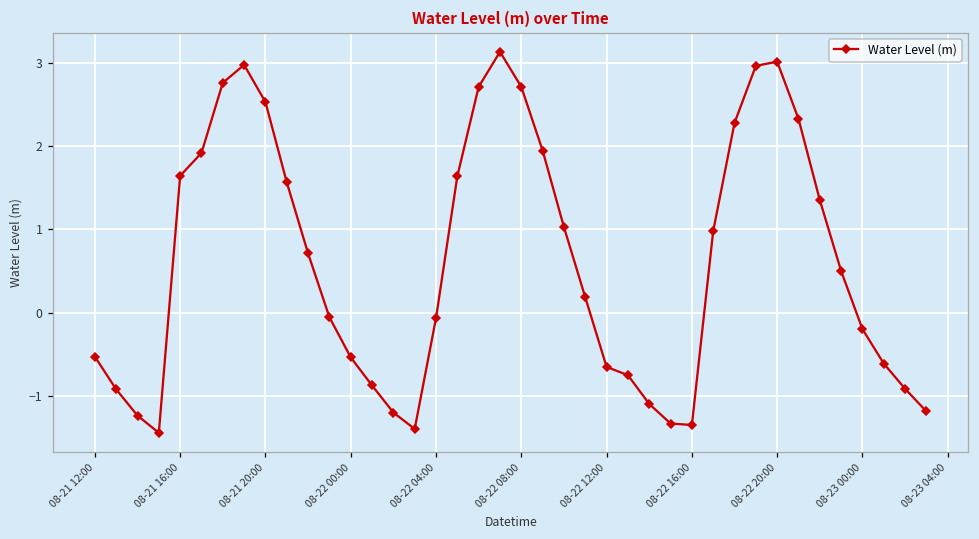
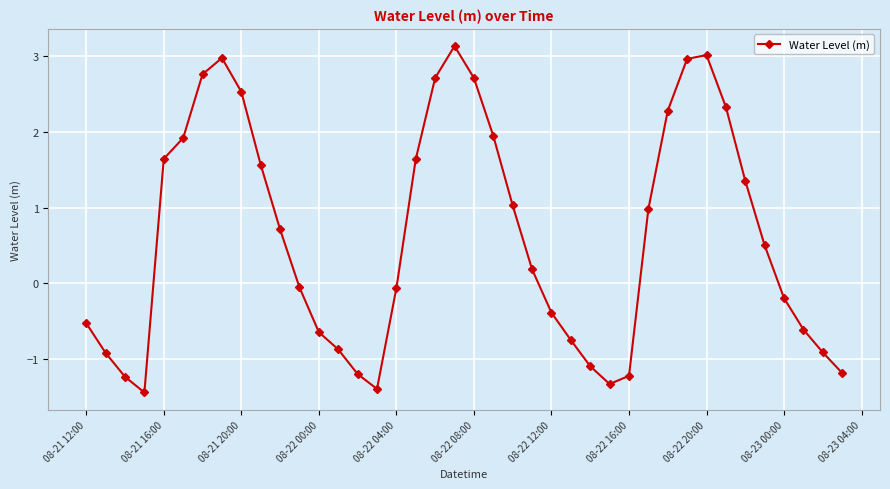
08-22 00:00: -0.5 -> -0.6
08-22 12:00: -0.7 -> -0.4
08-22 16:00: -1.3 -> -1.2
